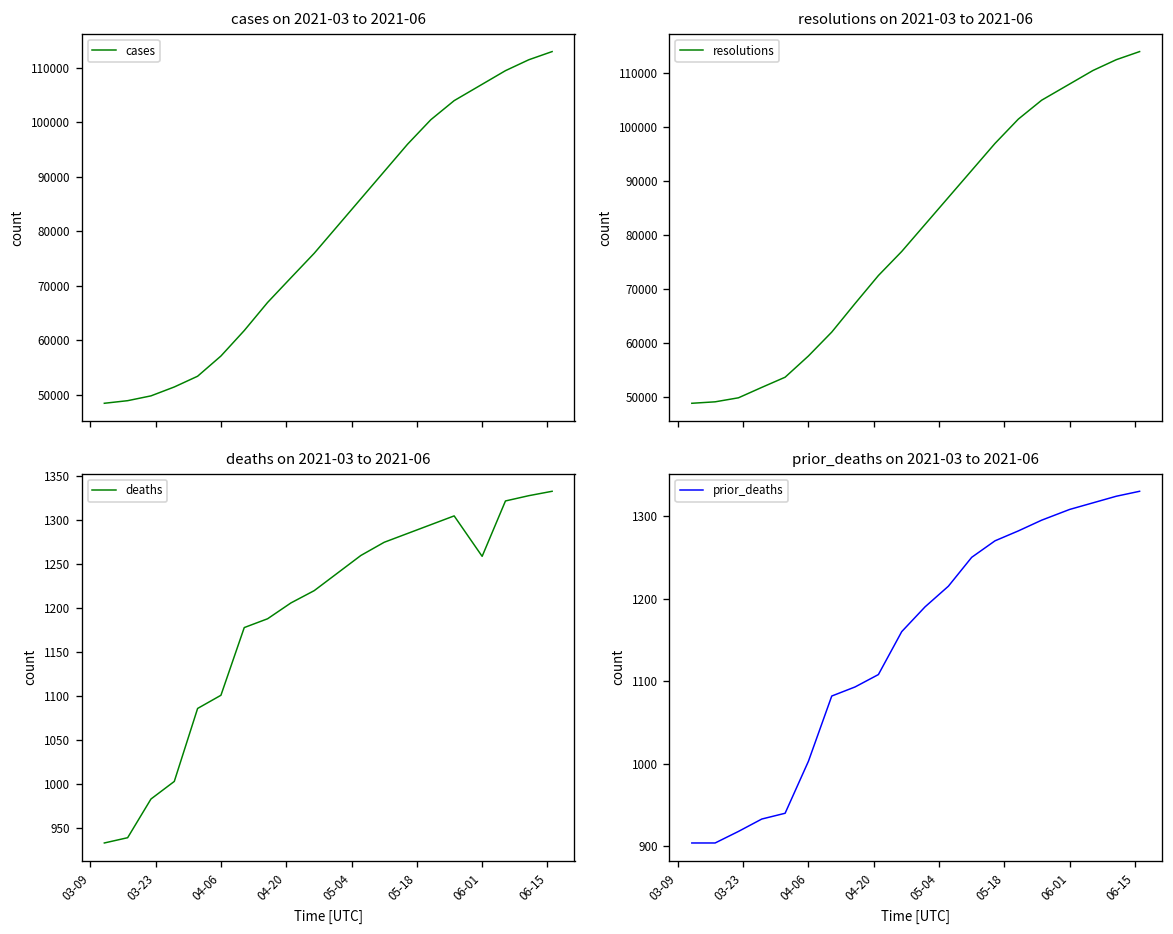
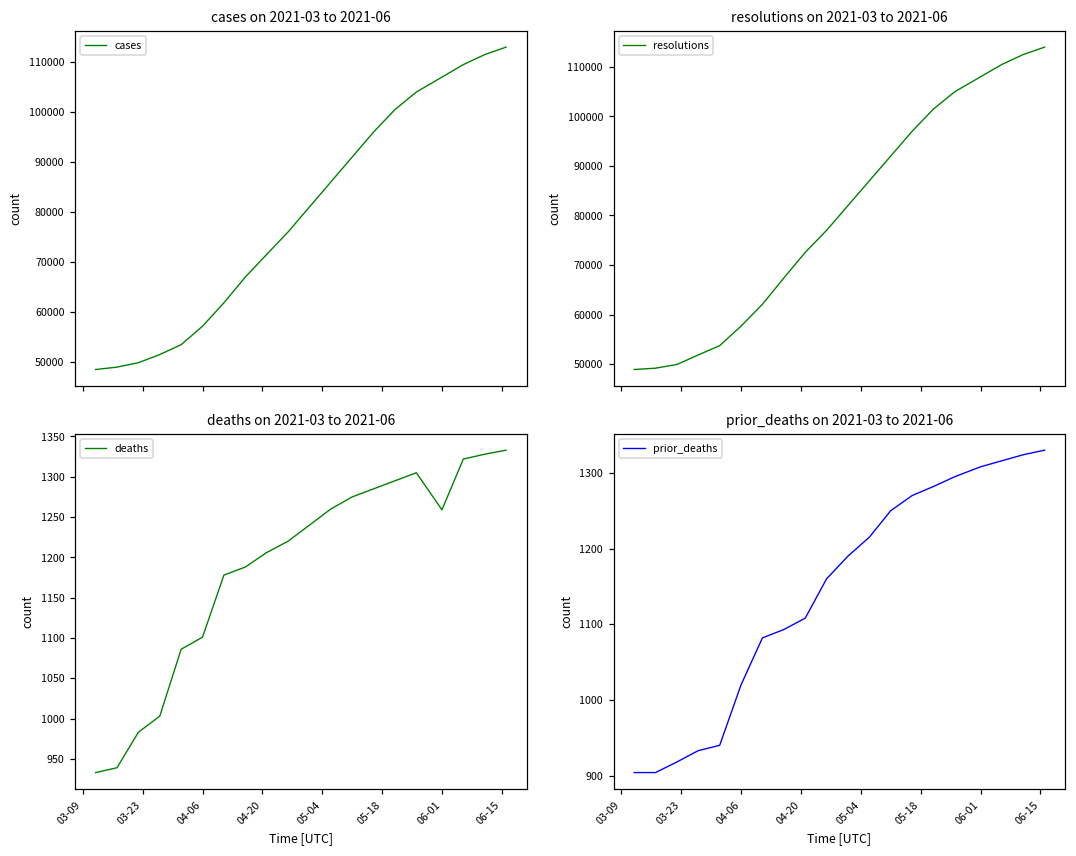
prior_deaths on 2021-03 to 2021-06, 04-06: 1000 -> 1020
